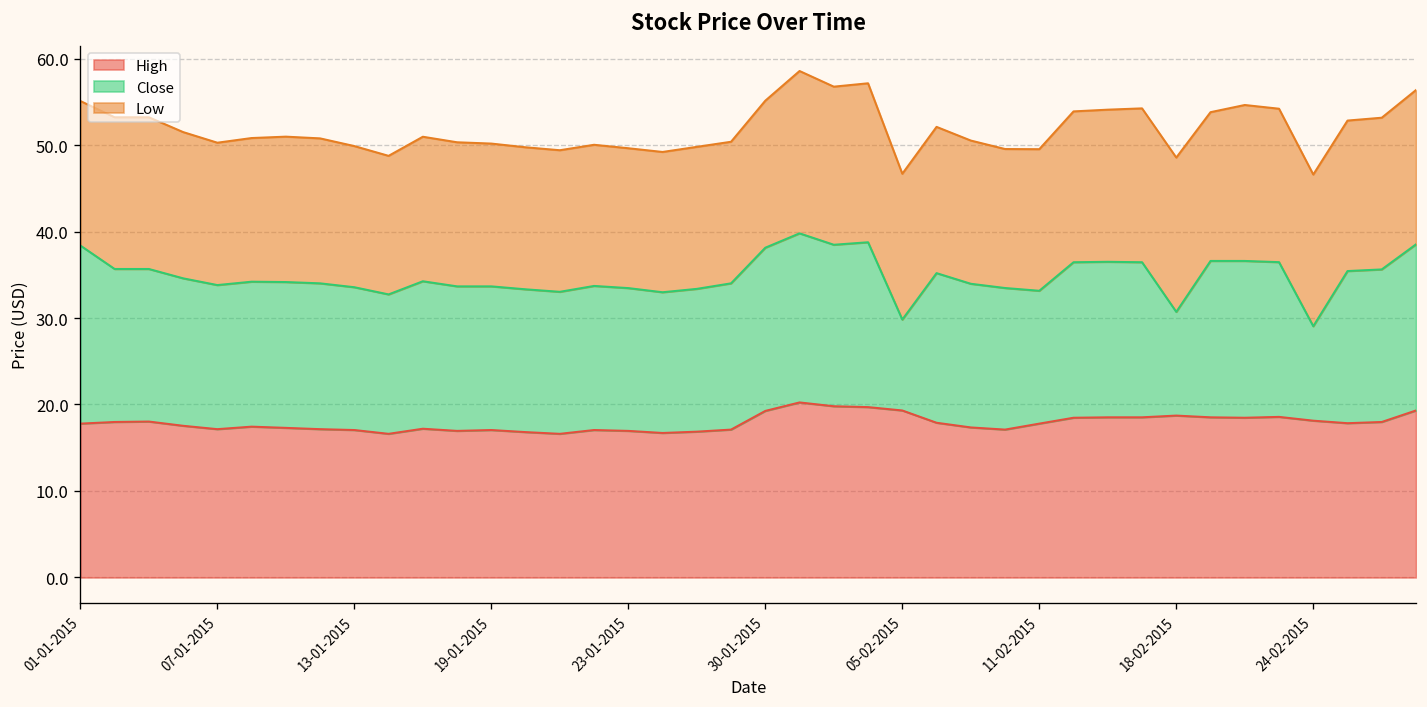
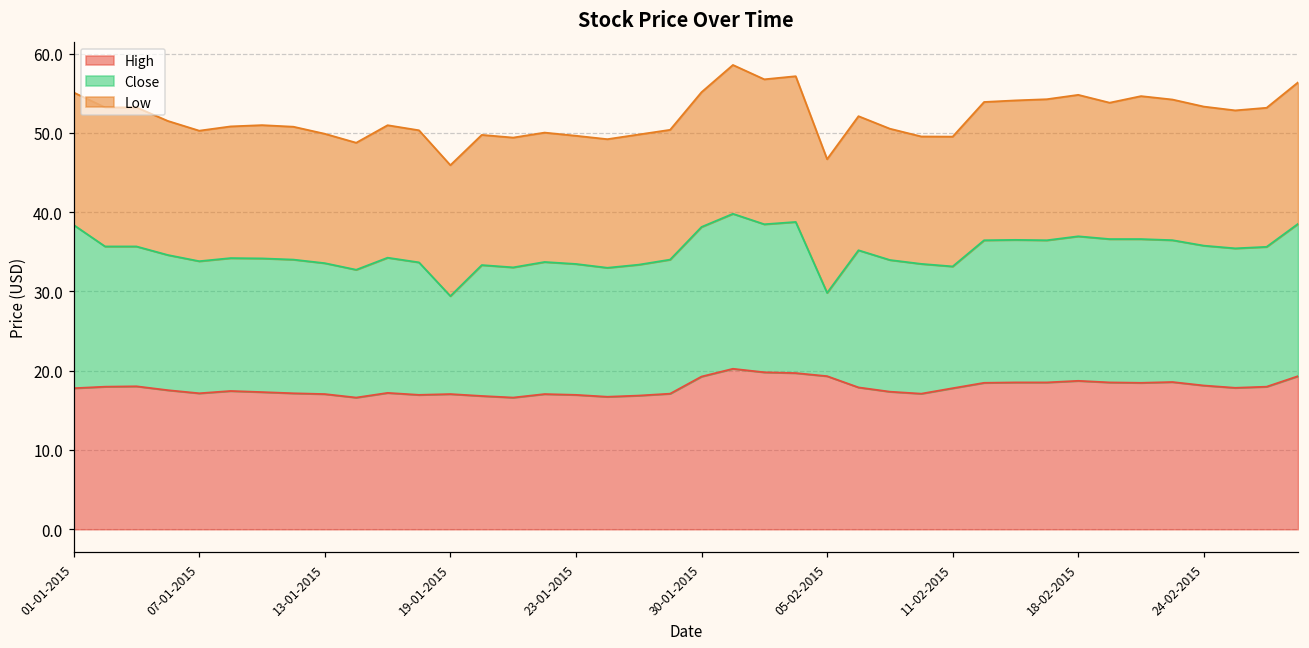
Close, 19-01-2015: 17 -> 12
Close, 18-02-2015: 12 -> 18
Close, 24-02-2015: 11 -> 18
